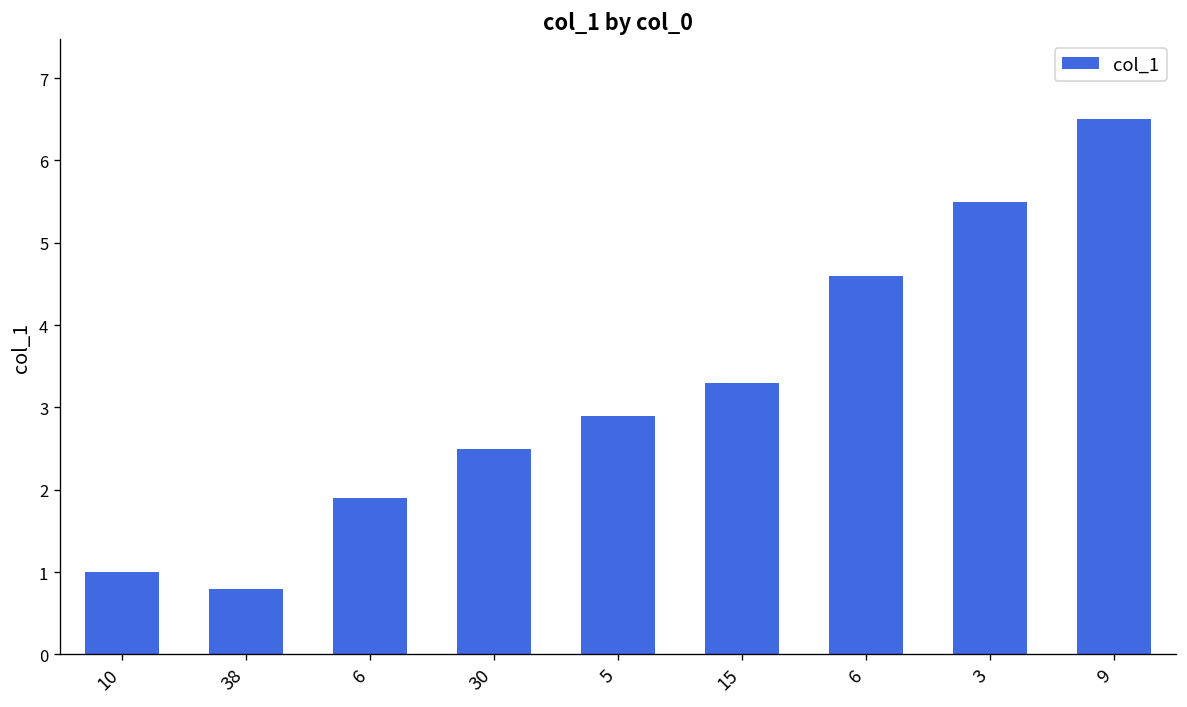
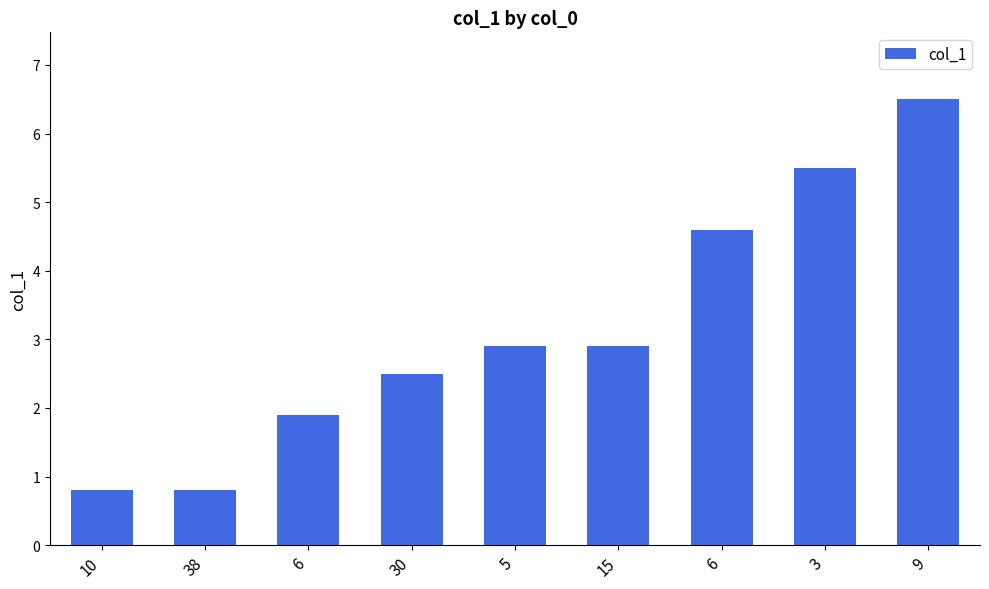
10: 1.0 -> 0.8
15: 3.3 -> 2.9
